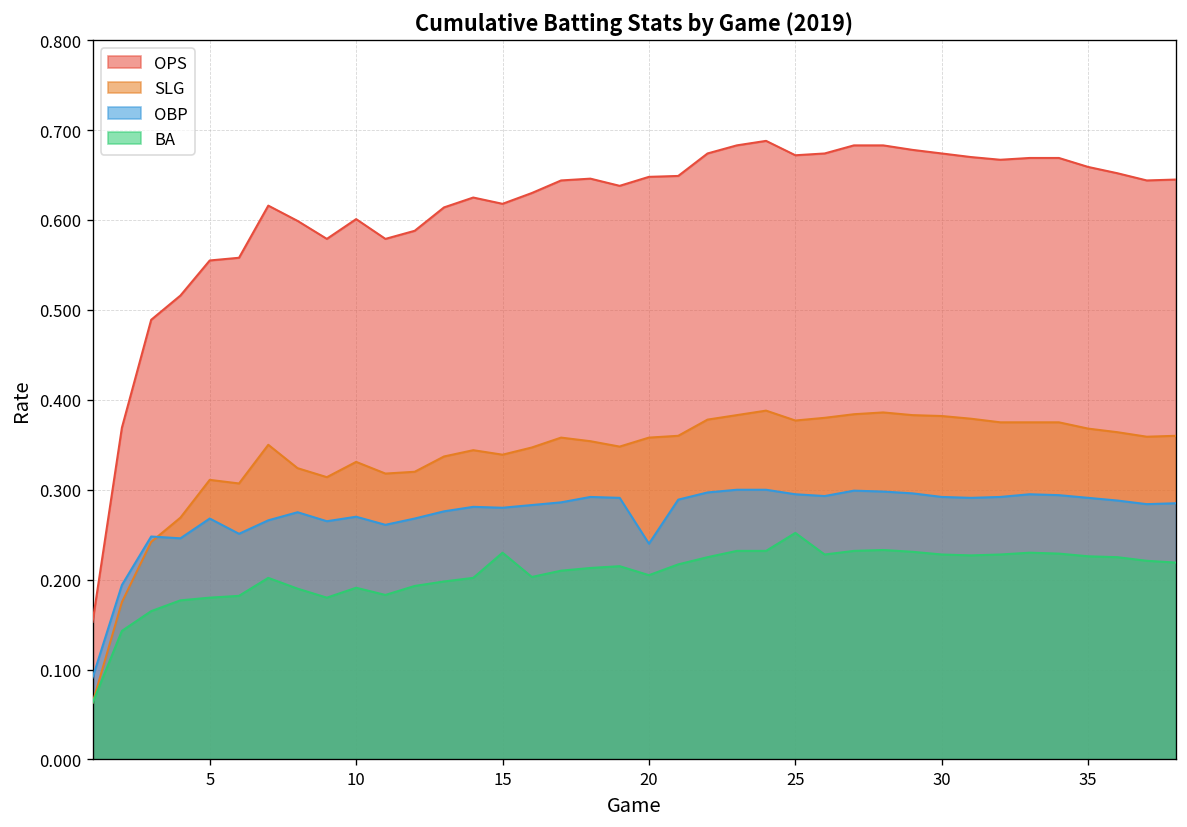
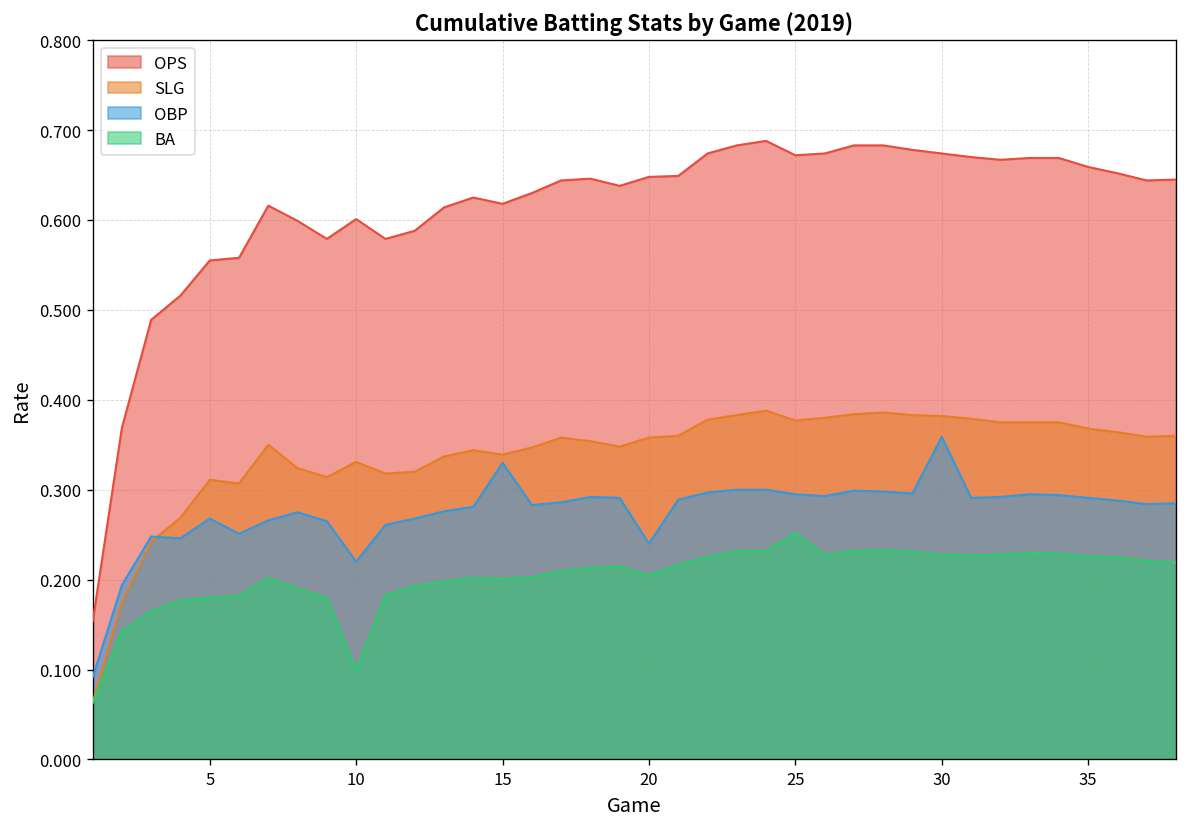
OBP, 10: 0.27 -> 0.22
BA, 10: 0.19 -> 0.10
OBP, 15: 0.28 -> 0.33
BA, 15: 0.23 -> 0.20
OBP, 30: 0.29 -> 0.36
